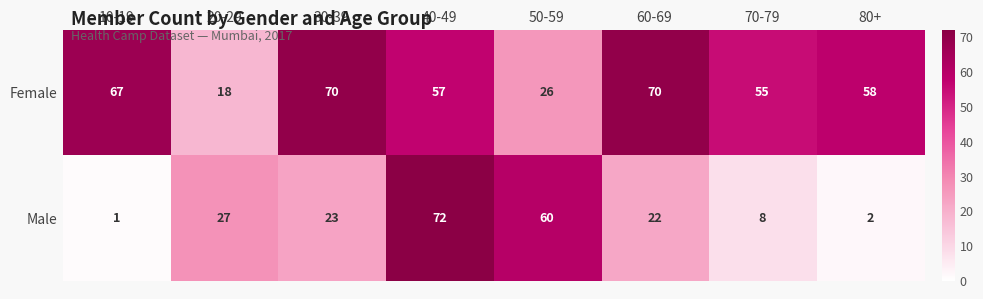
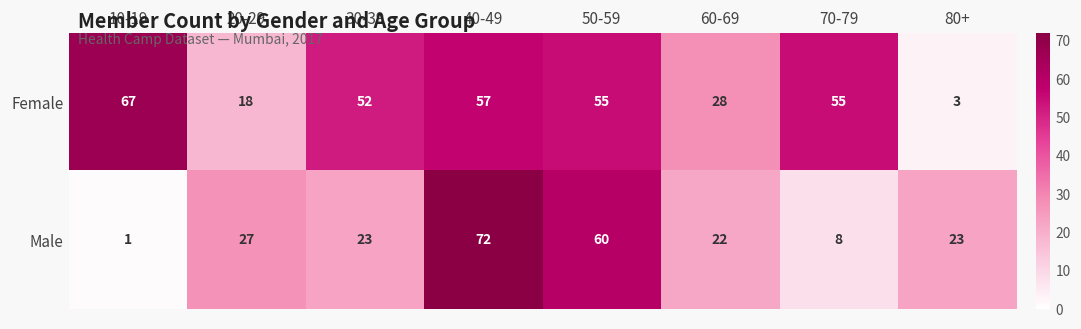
Female, 30-39: 70 -> 52
Female, 50-59: 26 -> 55
Female, 60-69: 70 -> 28
Female, 80+: 58 -> 3
Male, 80+: 2 -> 23
